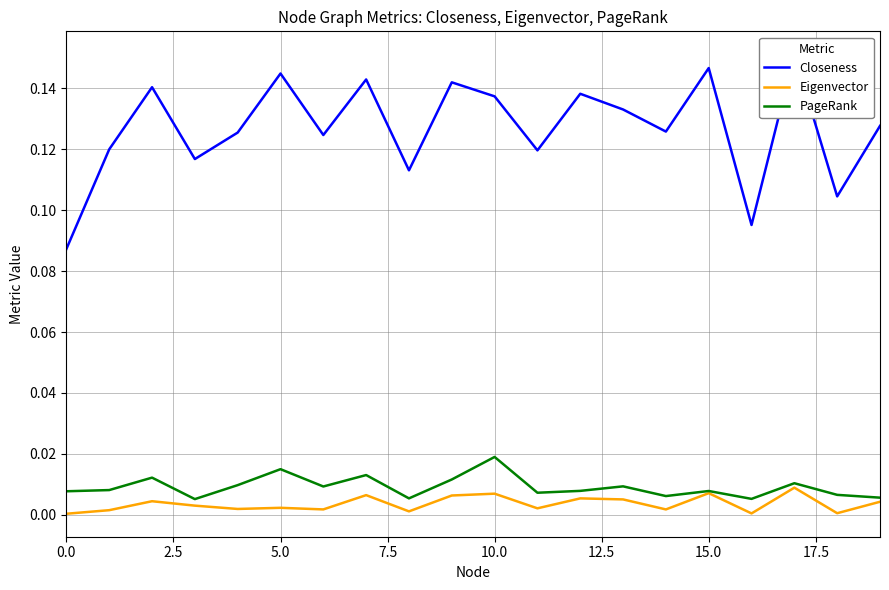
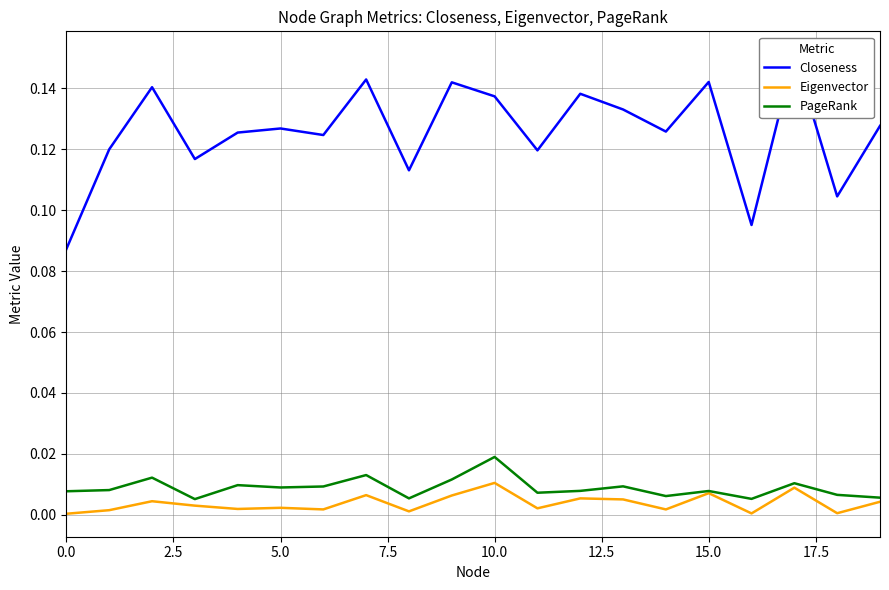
Closeness, 5.0: 0.145 -> 0.127
PageRank, 5.0: 0.015 -> 0.009
Eigenvector, 10.0: 0.007 -> 0.010
Closeness, 15.0: 0.147 -> 0.142
